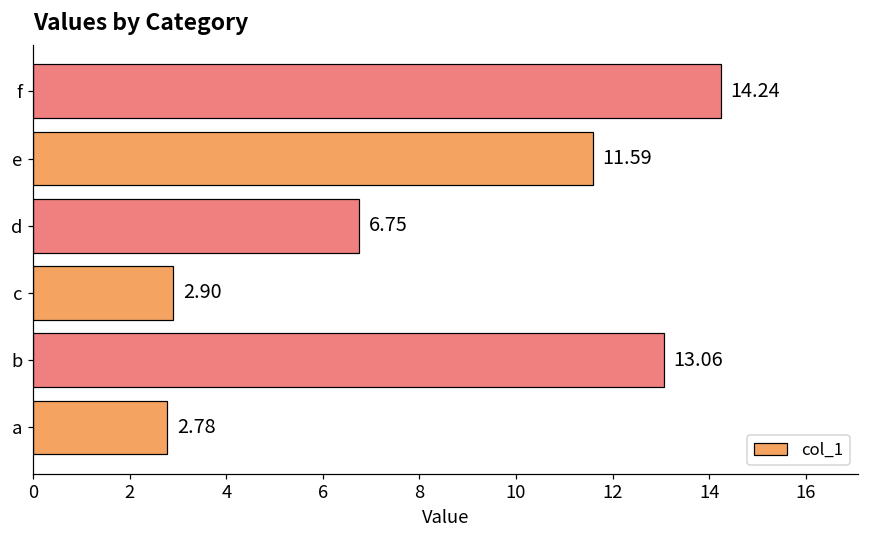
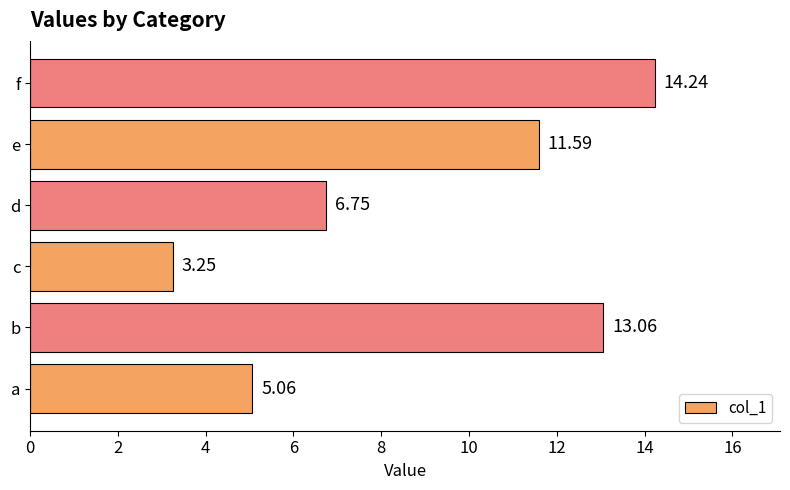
c: 2.90 -> 3.25
a: 2.78 -> 5.06
